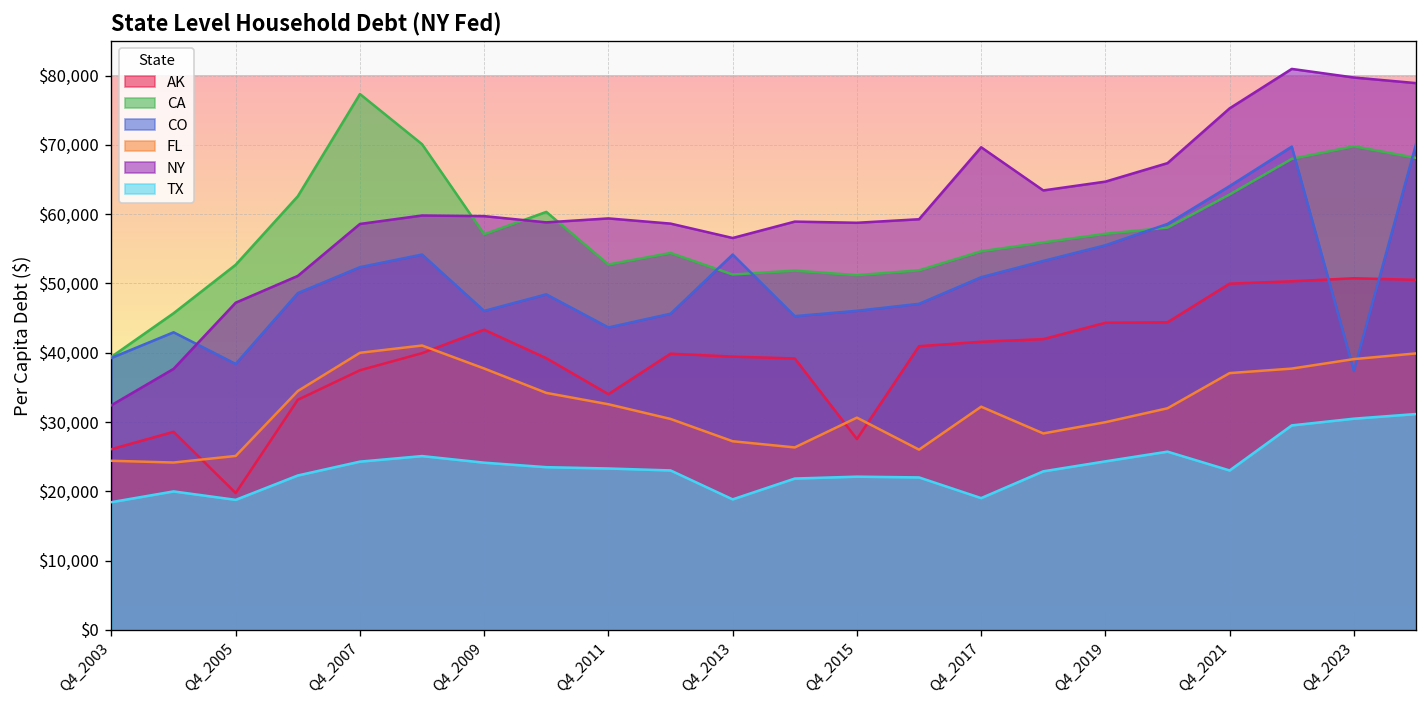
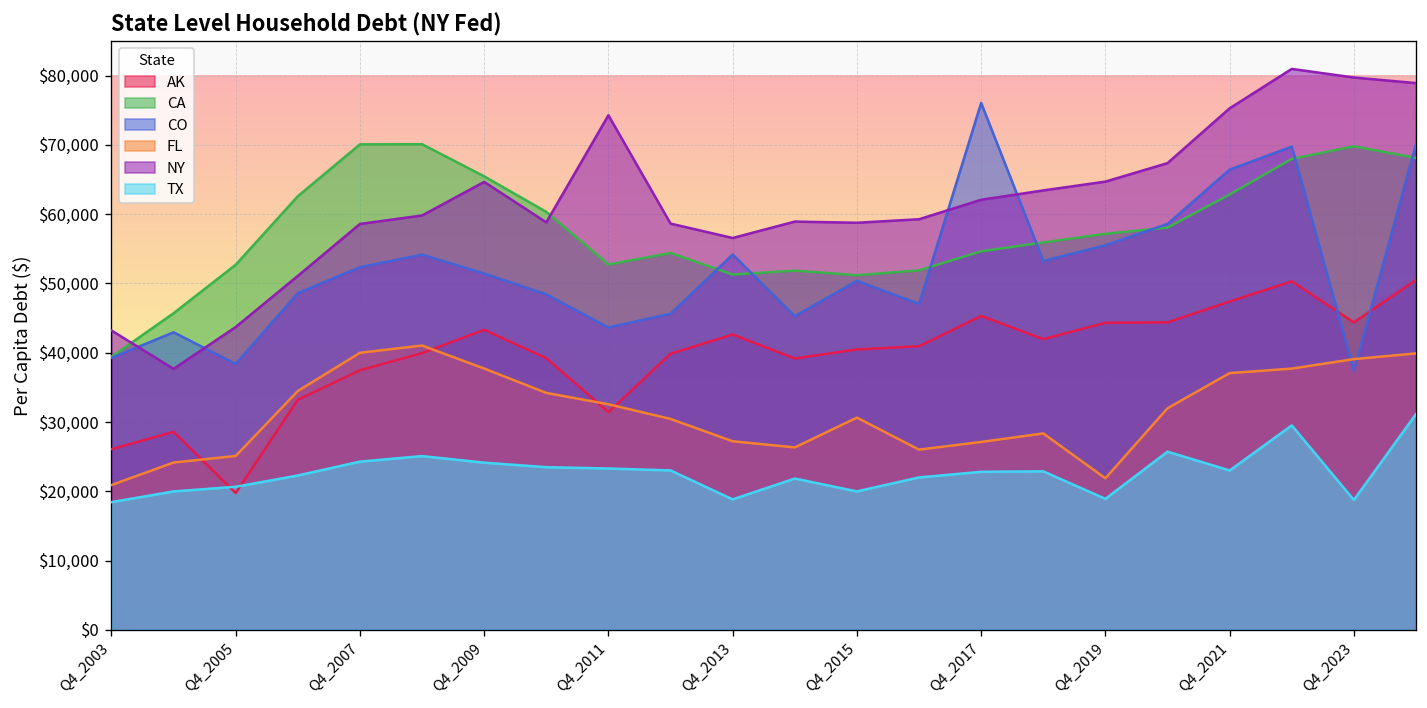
FL, Q4_2003: $24,000 -> $21,000
NY, Q4_2003: $32,000 -> $43,000
NY, Q4_2005: $47,000 -> $44,000
TX, Q4_2005: $19,000 -> $21,000
CA, Q4_2007: $77,000 -> $70,000
CA, Q4_2009: $57,000 -> $65,000
CO, Q4_2009: $46,000 -> $51,000
NY, Q4_2009: $60,000 -> $65,000
AK, Q4_2011: $34,000 -> $31,000
NY, Q4_2011: $59,000 -> $74,000
AK, Q4_2013: $39,000 -> $43,000
AK, Q4_2015: $28,000 -> $40,000
CO, Q4_2015: $46,000 -> $50,000
TX, Q4_2015: $22,000 -> $20,000
AK, Q4_2017: $42,000 -> $45,000
CO, Q4_2017: $51,000 -> $76,000
FL, Q4_2017: $32,000 -> $27,000
NY, Q4_2017: $70,000 -> $62,000
TX, Q4_2017: $19,000 -> $23,000
FL, Q4_2019: $30,000 -> $22,000
TX, Q4_2019: $24,000 -> $19,000
AK, Q4_2021: $50,000 -> $47,000
CO, Q4_2021: $64,000 -> $66,000
AK, Q4_2023: $51,000 -> $44,000
TX, Q4_2023: $30,000 -> $19,000
